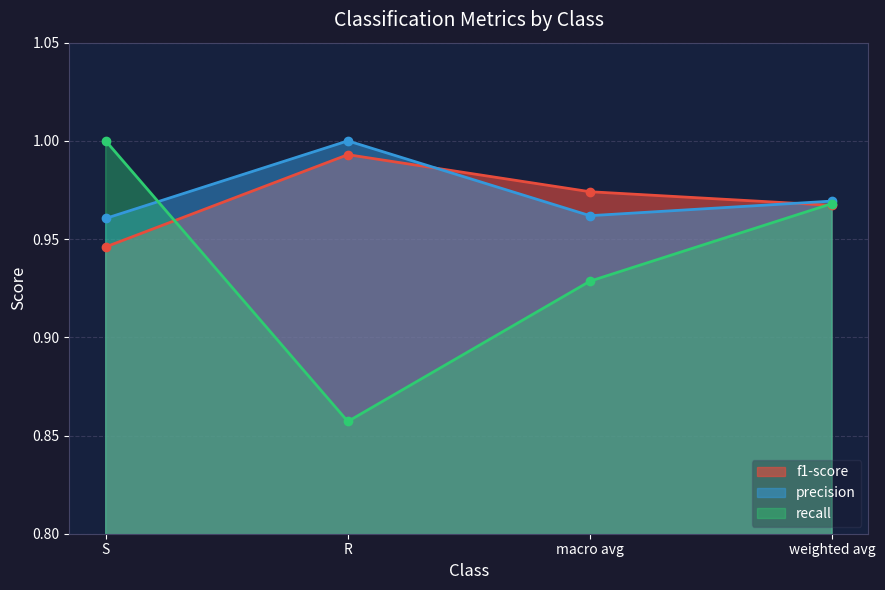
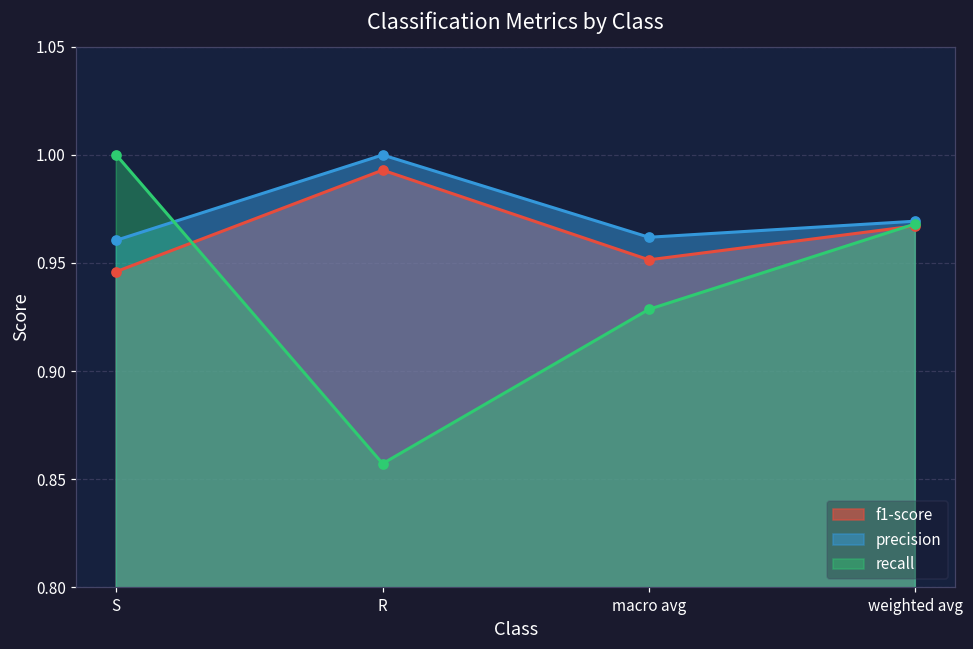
f1-score, macro avg: 0.974 -> 0.951
